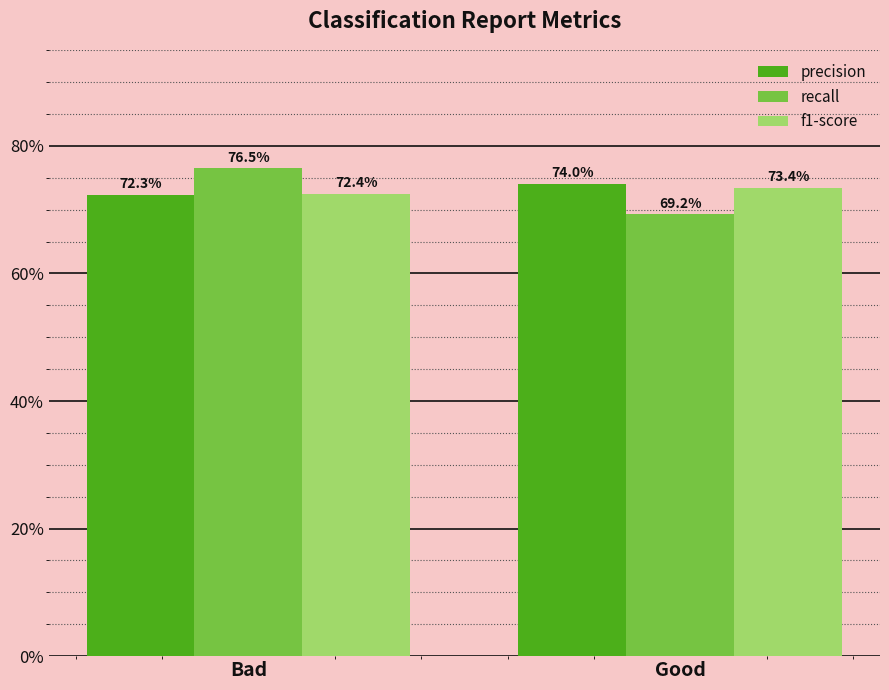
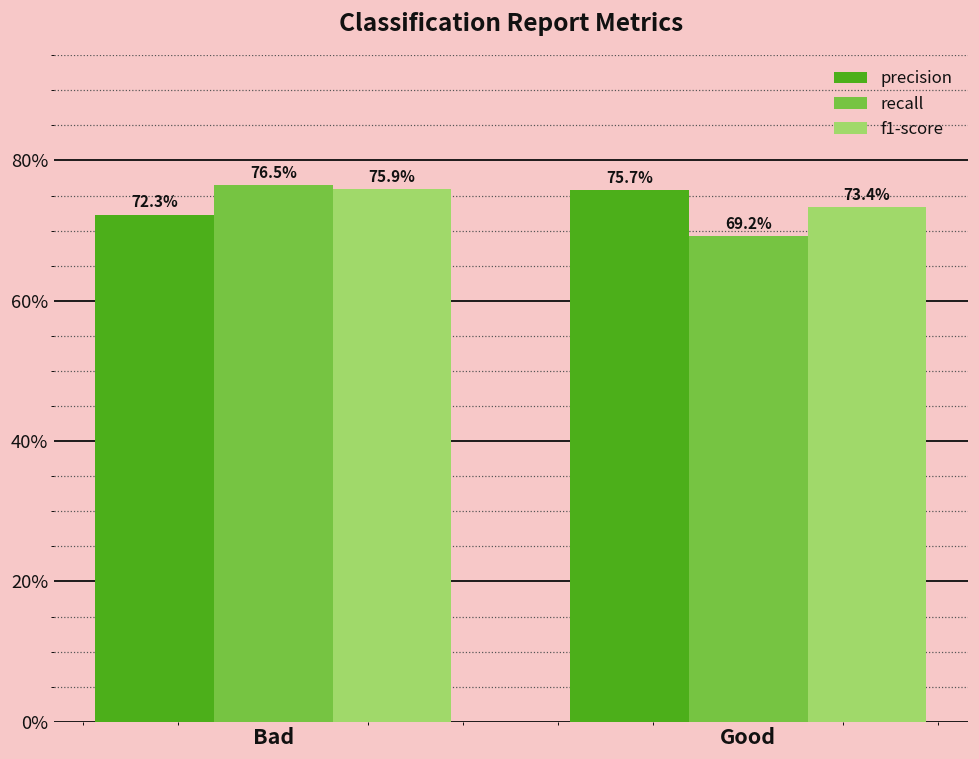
f1-score, Bad: 72.4% -> 75.9%
precision, Good: 74.0% -> 75.7%
